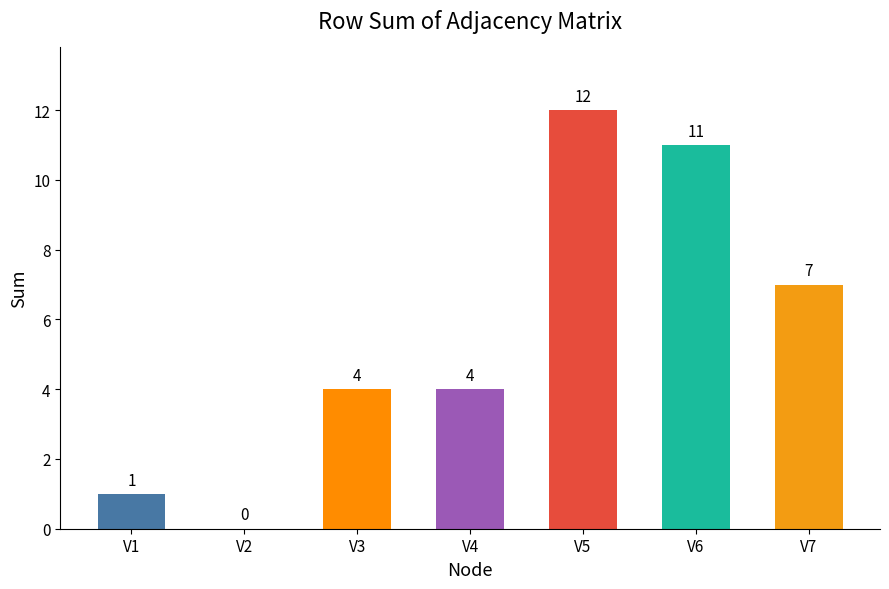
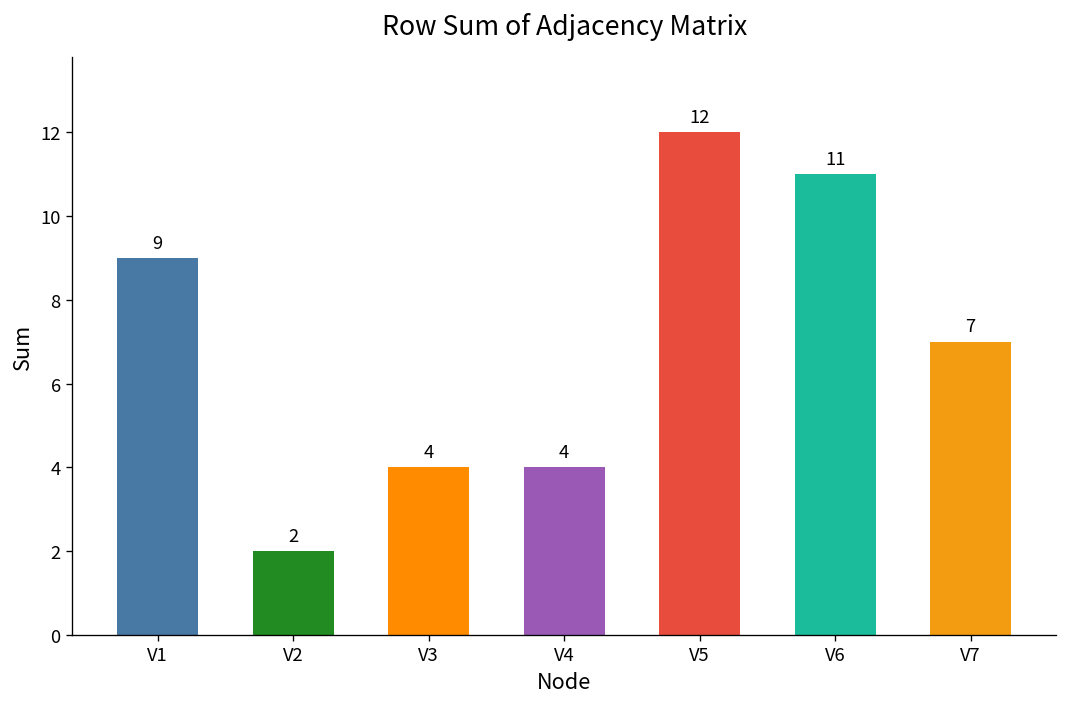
V1: 1 -> 9
V2: 0 -> 2
